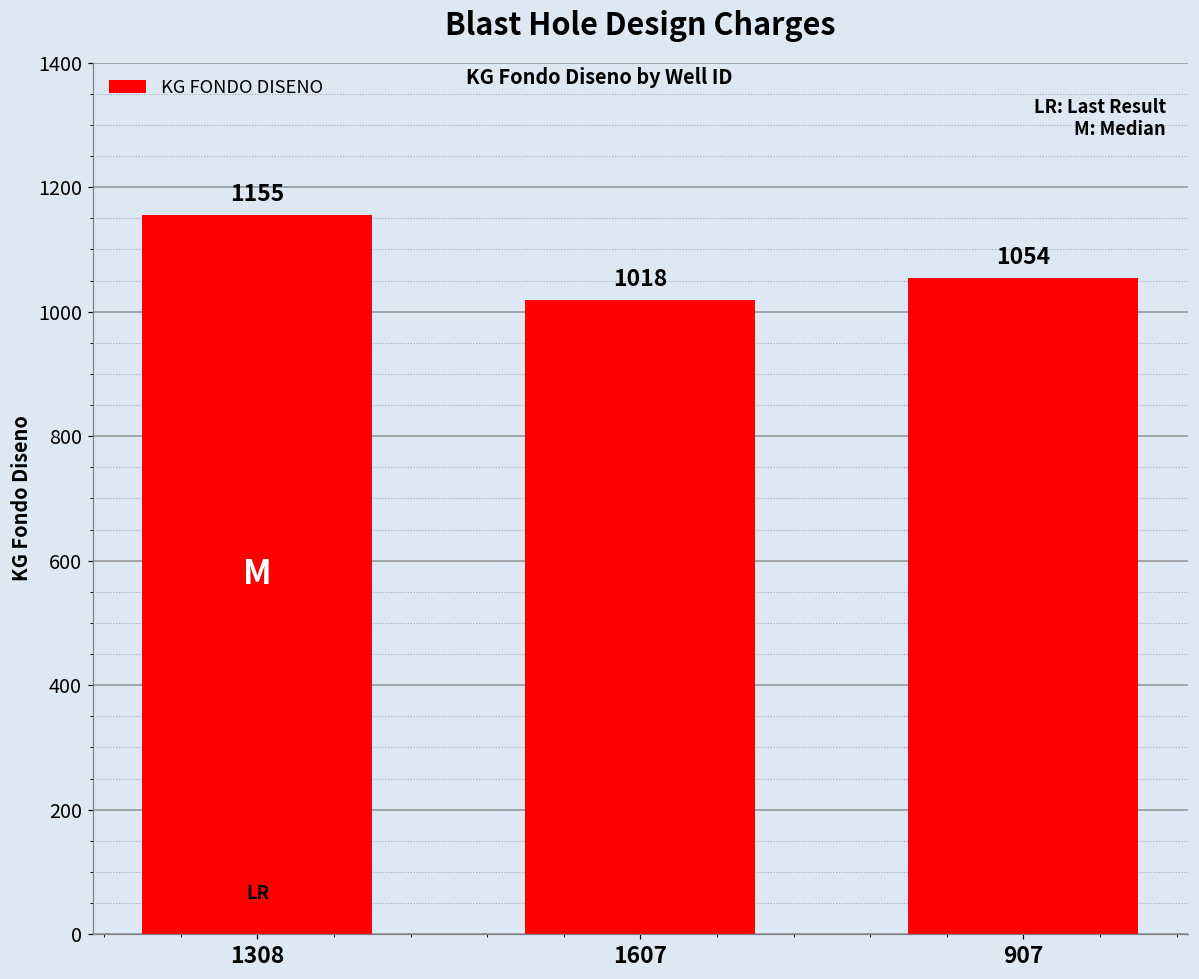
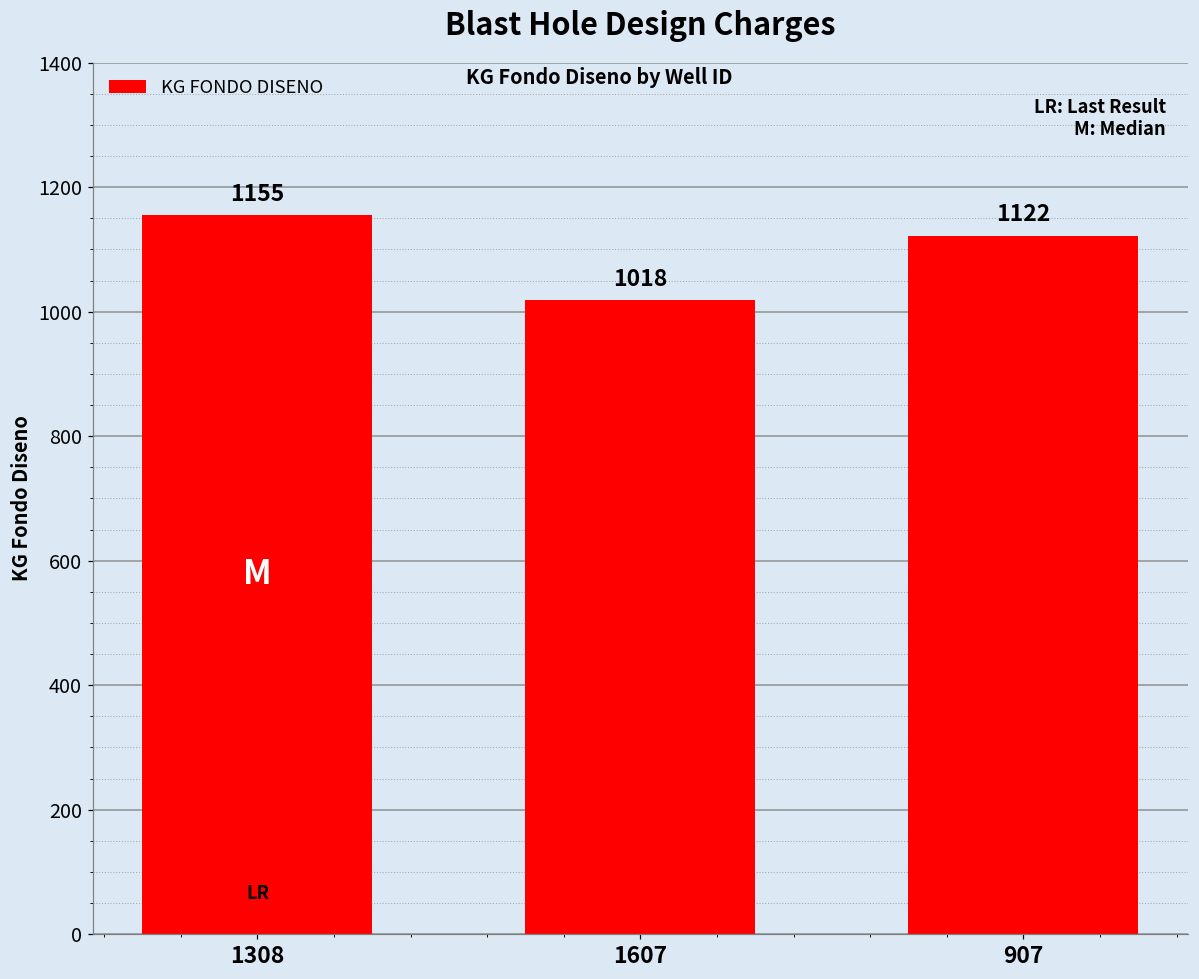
907: 1054 -> 1122
